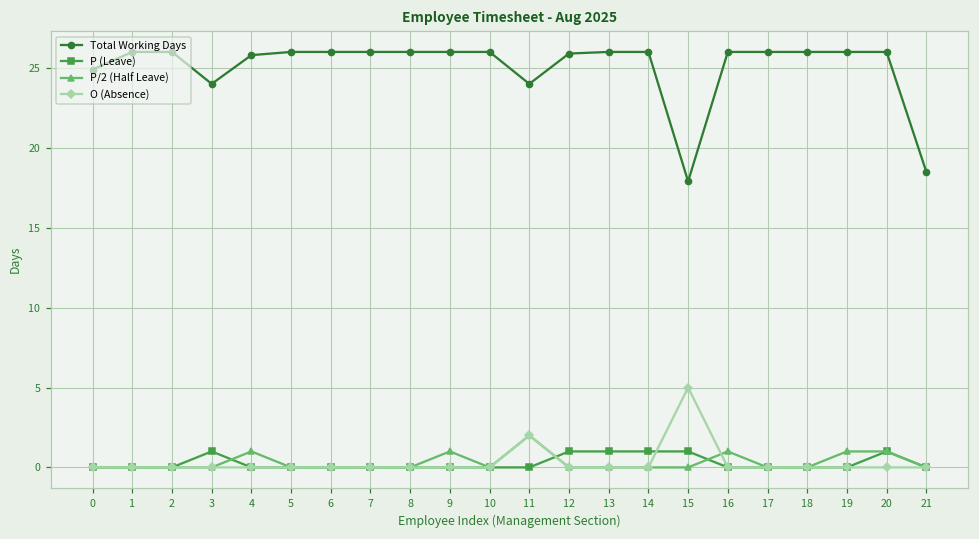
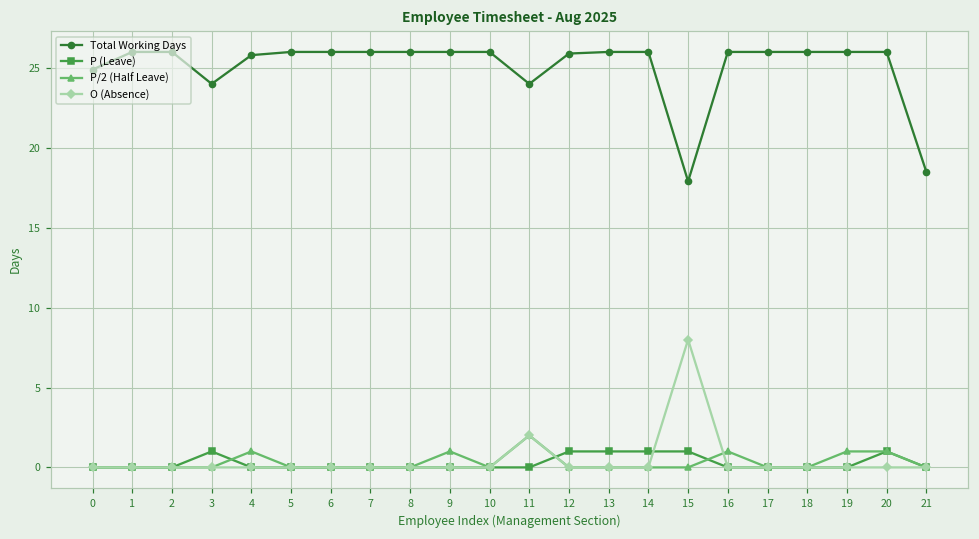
O (Absence), 15: 5 -> 8
